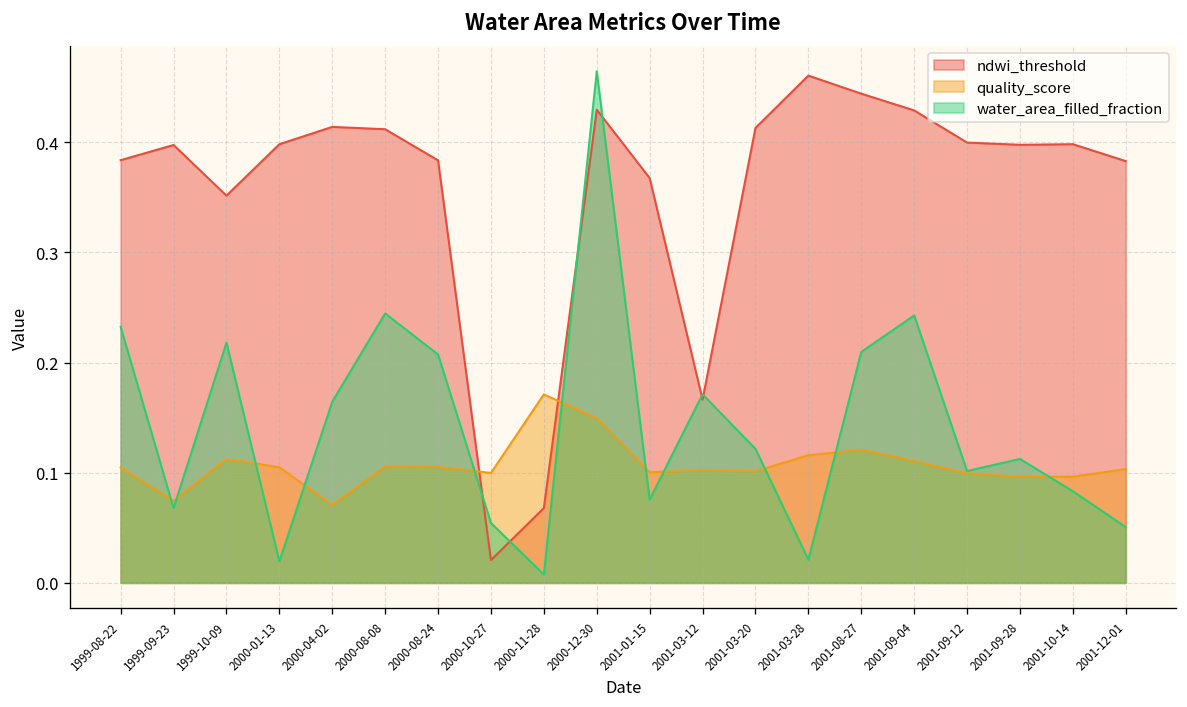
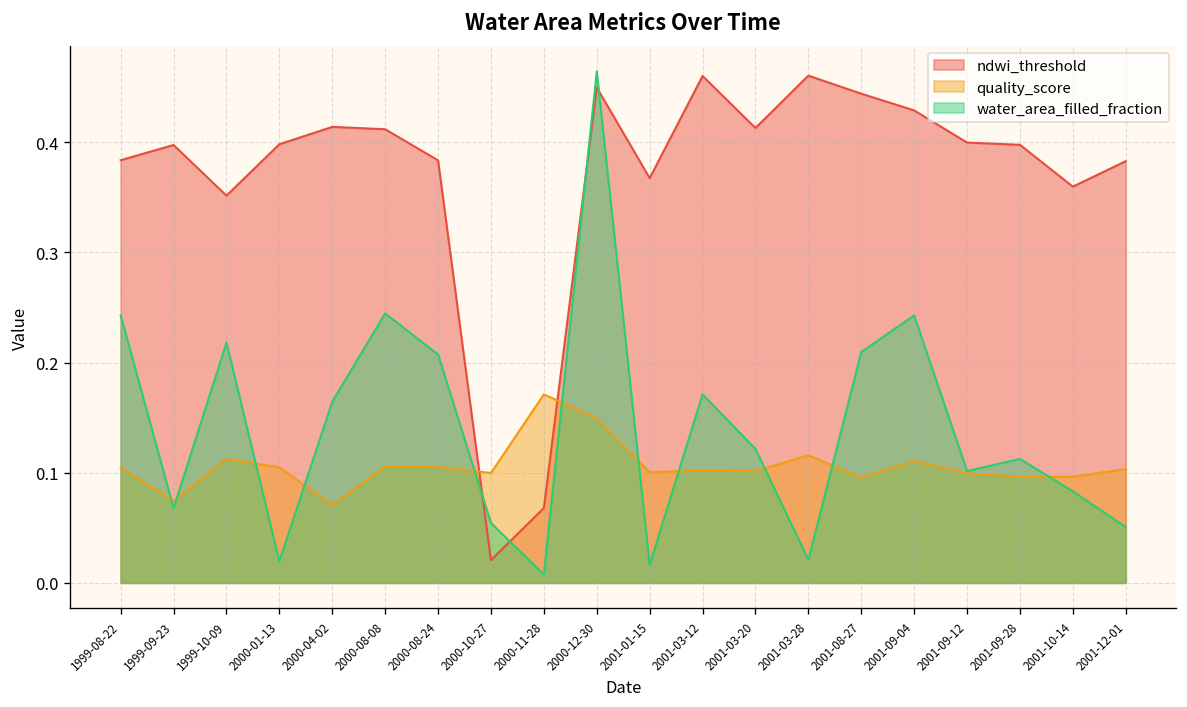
water_area_filled_fraction, 1999-08-22: 0.23 -> 0.24
ndwi_threshold, 2000-12-30: 0.43 -> 0.45
water_area_filled_fraction, 2001-01-15: 0.08 -> 0.02
ndwi_threshold, 2001-03-12: 0.17 -> 0.46
quality_score, 2001-08-27: 0.12 -> 0.10
ndwi_threshold, 2001-10-14: 0.40 -> 0.36
